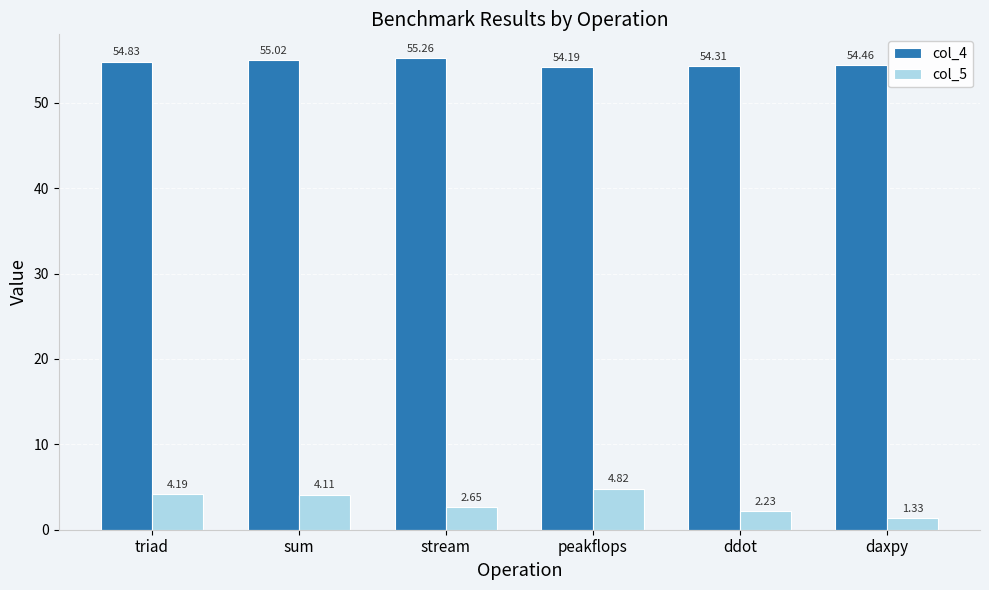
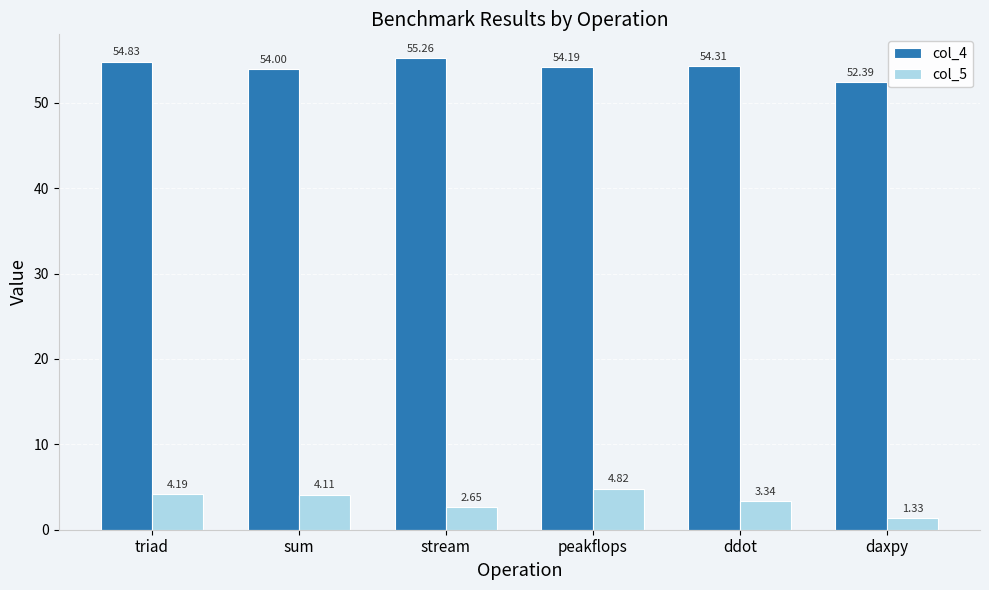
col_4, sum: 55.02 -> 54.00
col_5, ddot: 2.23 -> 3.34
col_4, daxpy: 54.46 -> 52.39
